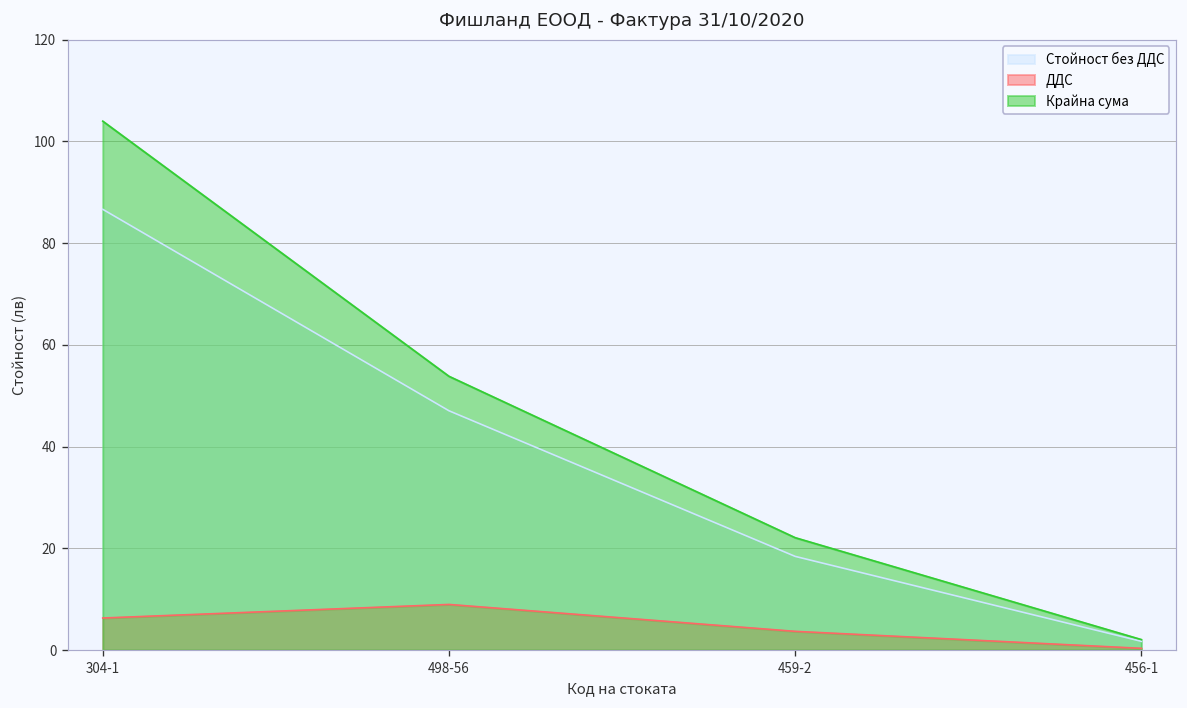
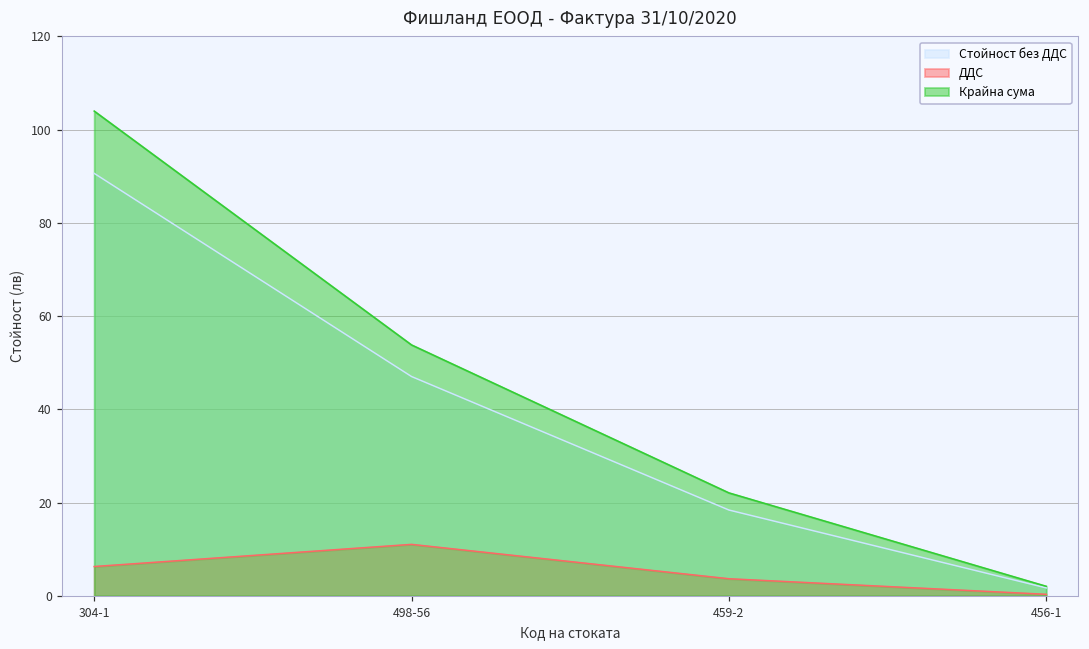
Стойност без ДДС, 304-1: 87 -> 91
ДДС, 498-56: 9 -> 11
